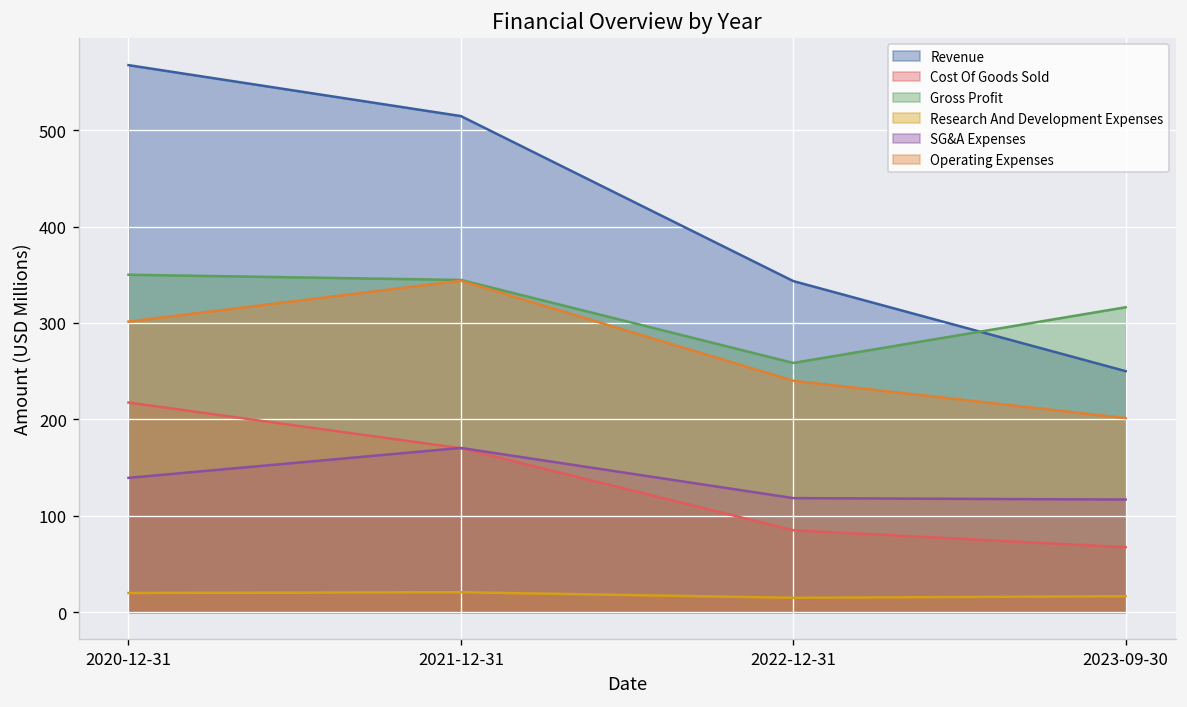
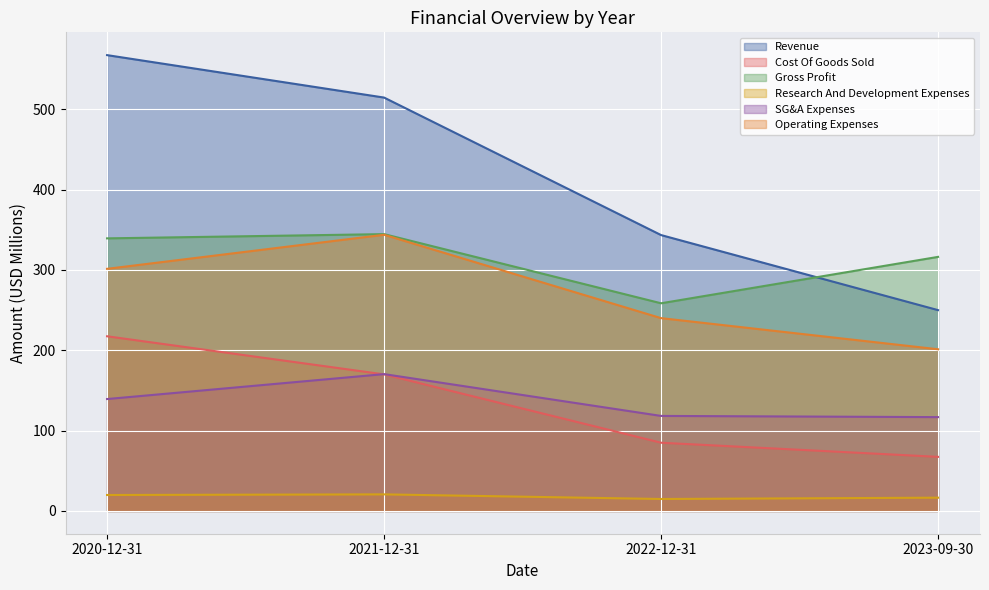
Gross Profit, 2020-12-31: 350 -> 340
